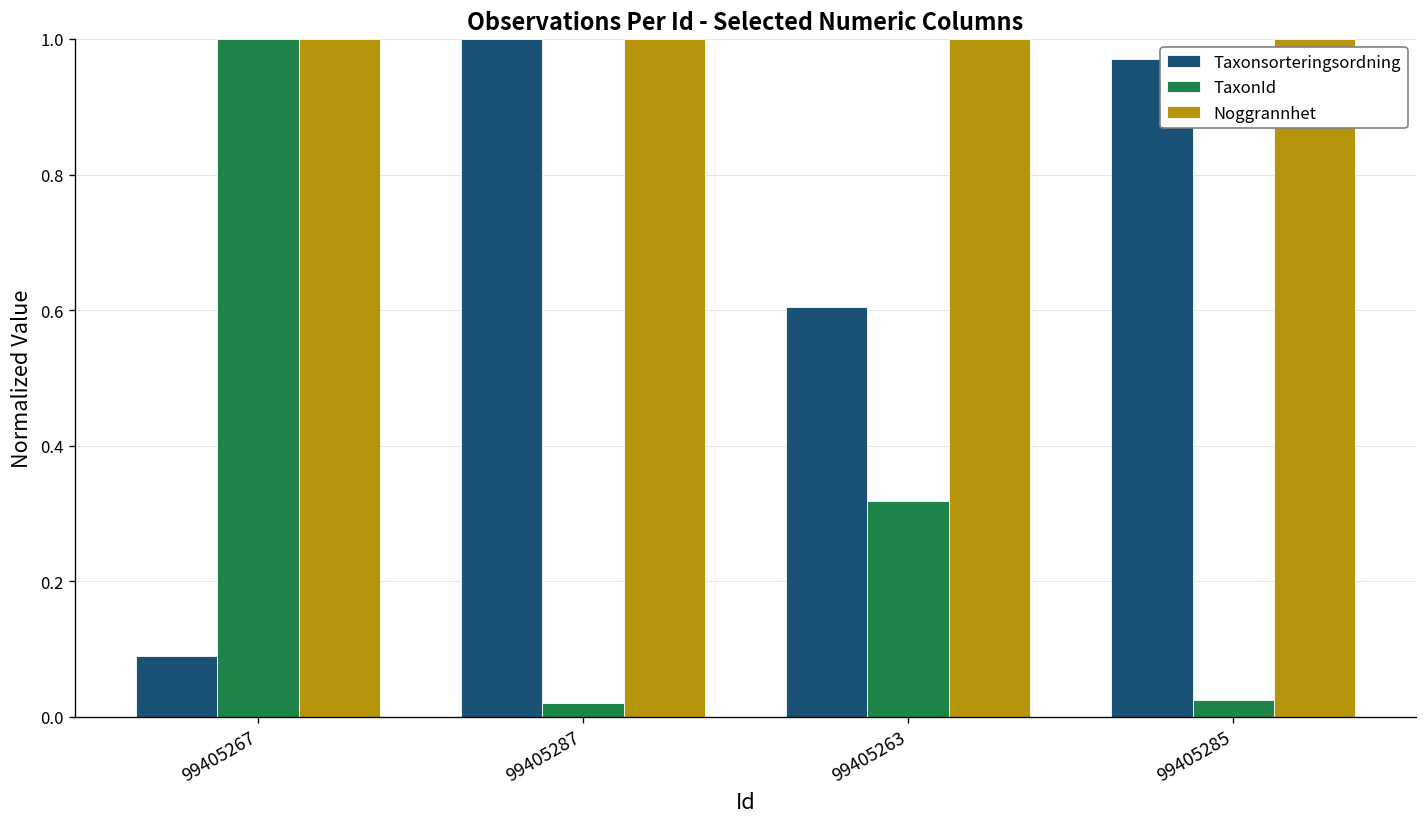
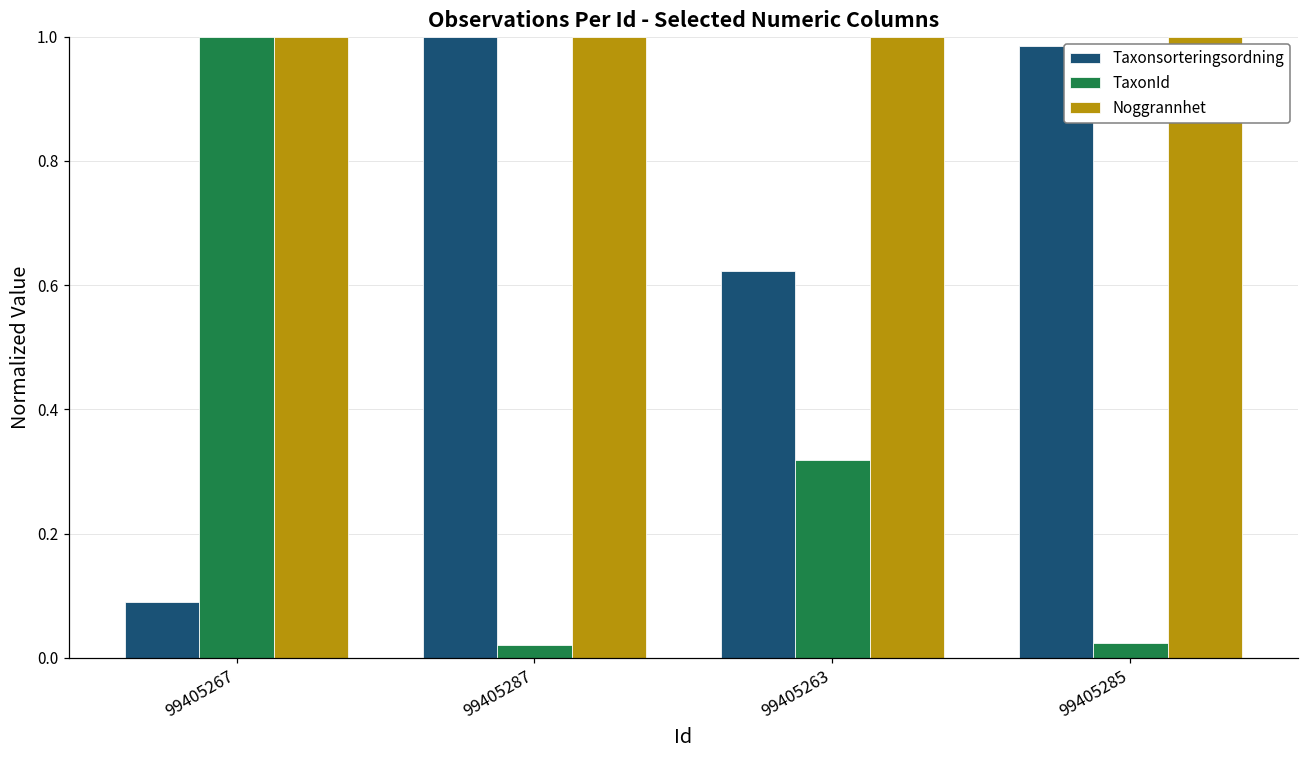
Taxonsorteringsordning, 99405263: 0.60 -> 0.62
Taxonsorteringsordning, 99405285: 0.97 -> 0.99
